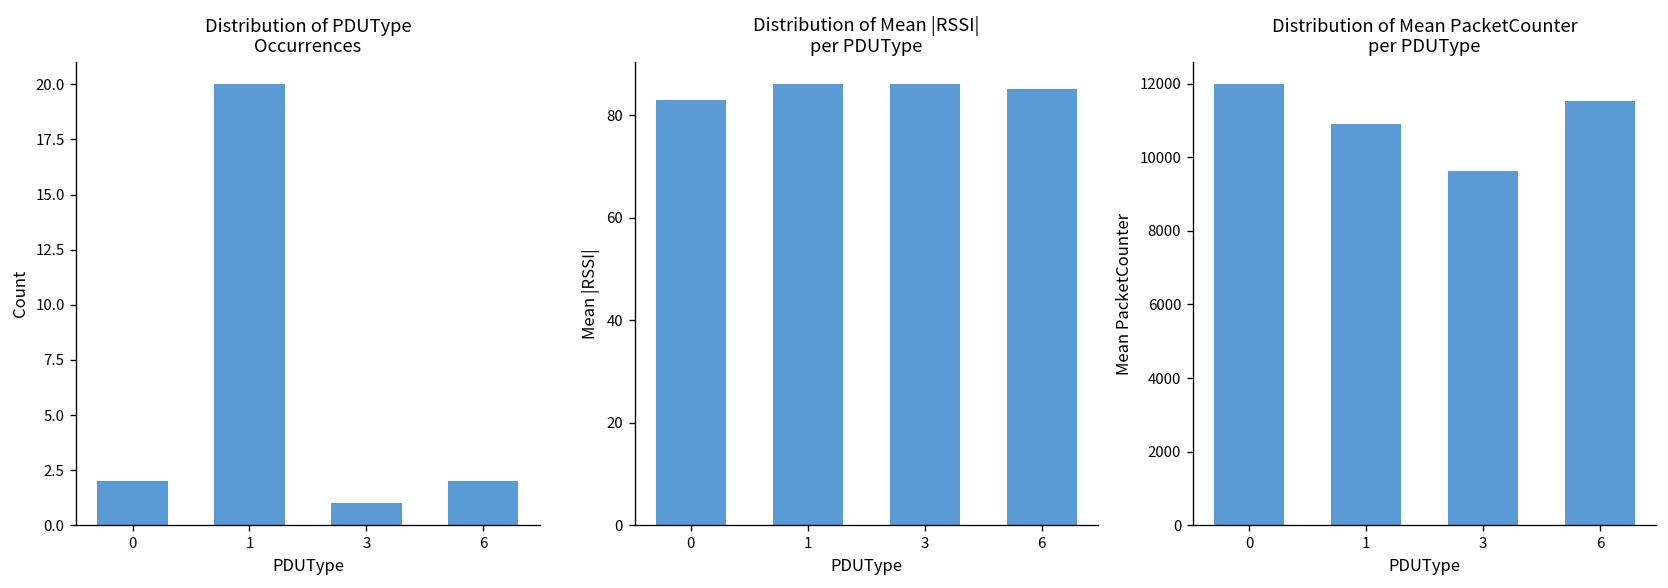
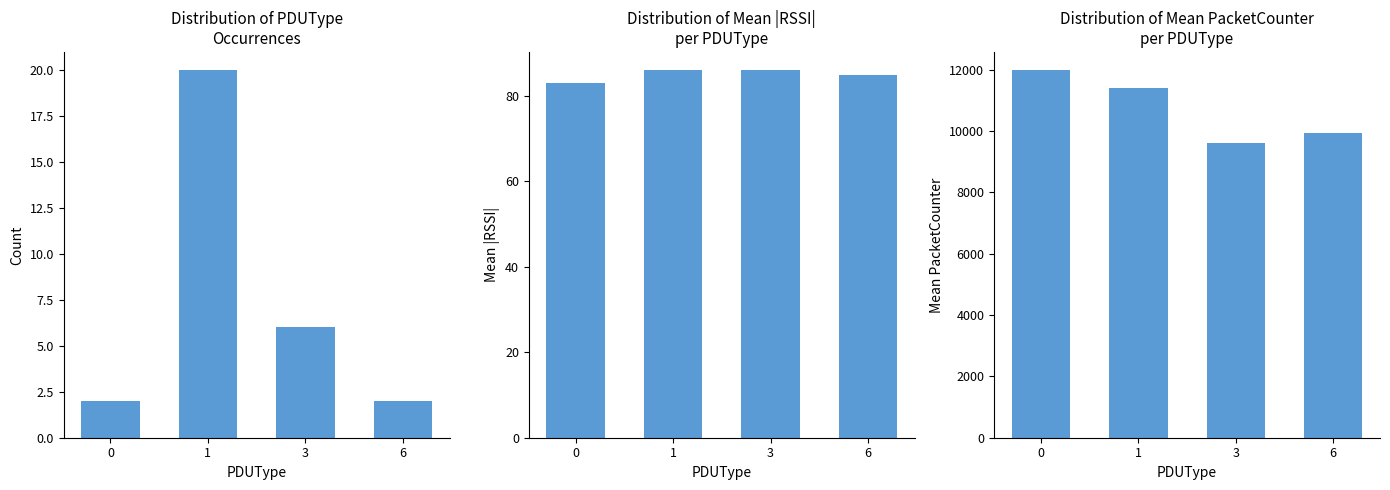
Distribution of PDUType Occurrences, 3: 1 -> 6
Distribution of Mean PacketCounter per PDUType, 1: 10900 -> 11400
Distribution of Mean PacketCounter per PDUType, 6: 11500 -> 9900
